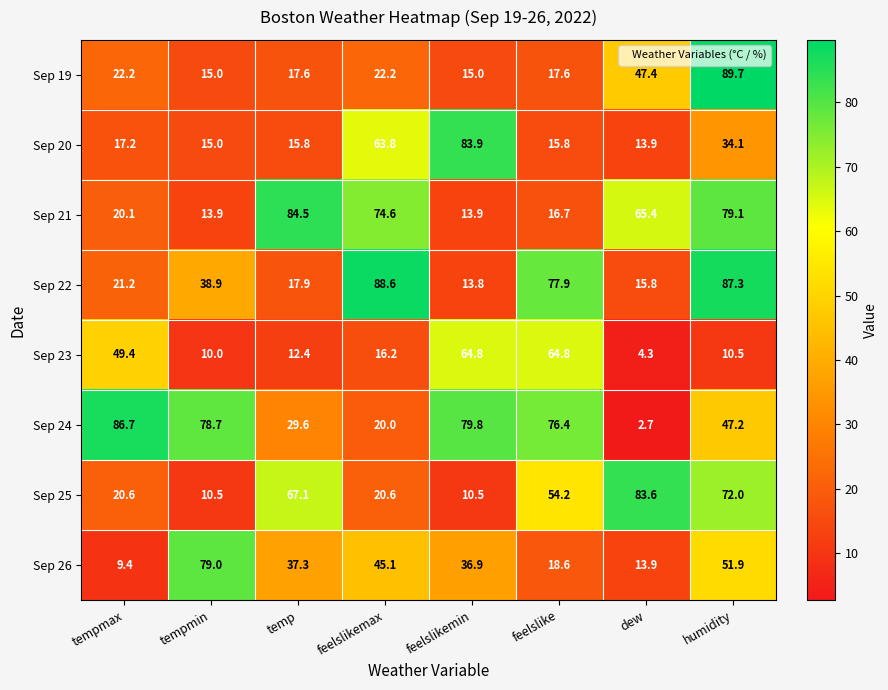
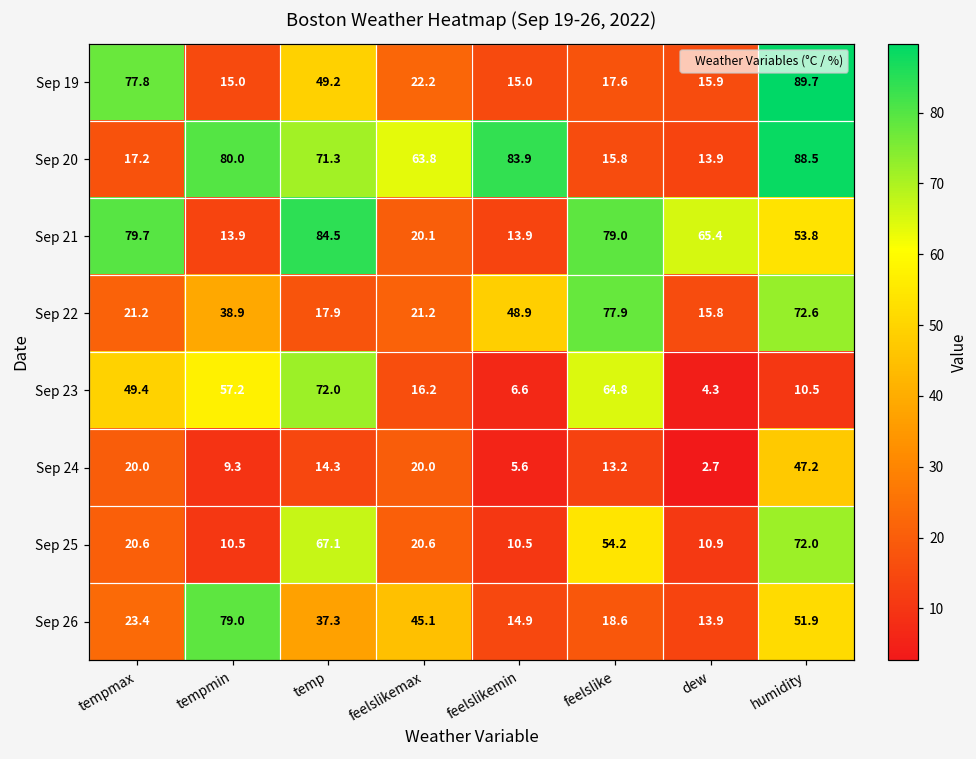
Sep 19, tempmax: 22.2 -> 77.8
Sep 19, temp: 17.6 -> 49.2
Sep 19, dew: 47.4 -> 15.9
Sep 20, tempmin: 15.0 -> 80.0
Sep 20, temp: 15.8 -> 71.3
Sep 20, humidity: 34.1 -> 88.5
Sep 21, tempmax: 20.1 -> 79.7
Sep 21, feelslikemax: 74.6 -> 20.1
Sep 21, feelslike: 16.7 -> 79.0
Sep 21, humidity: 79.1 -> 53.8
Sep 22, feelslikemax: 88.6 -> 21.2
Sep 22, feelslikemin: 13.8 -> 48.9
Sep 22, humidity: 87.3 -> 72.6
Sep 23, tempmin: 10.0 -> 57.2
Sep 23, temp: 12.4 -> 72.0
Sep 23, feelslikemin: 64.8 -> 6.6
Sep 24, tempmax: 86.7 -> 20.0
Sep 24, tempmin: 78.7 -> 9.3
Sep 24, temp: 29.6 -> 14.3
Sep 24, feelslikemin: 79.8 -> 5.6
Sep 24, feelslike: 76.4 -> 13.2
Sep 25, dew: 83.6 -> 10.9
Sep 26, tempmax: 9.4 -> 23.4
Sep 26, feelslikemin: 36.9 -> 14.9
